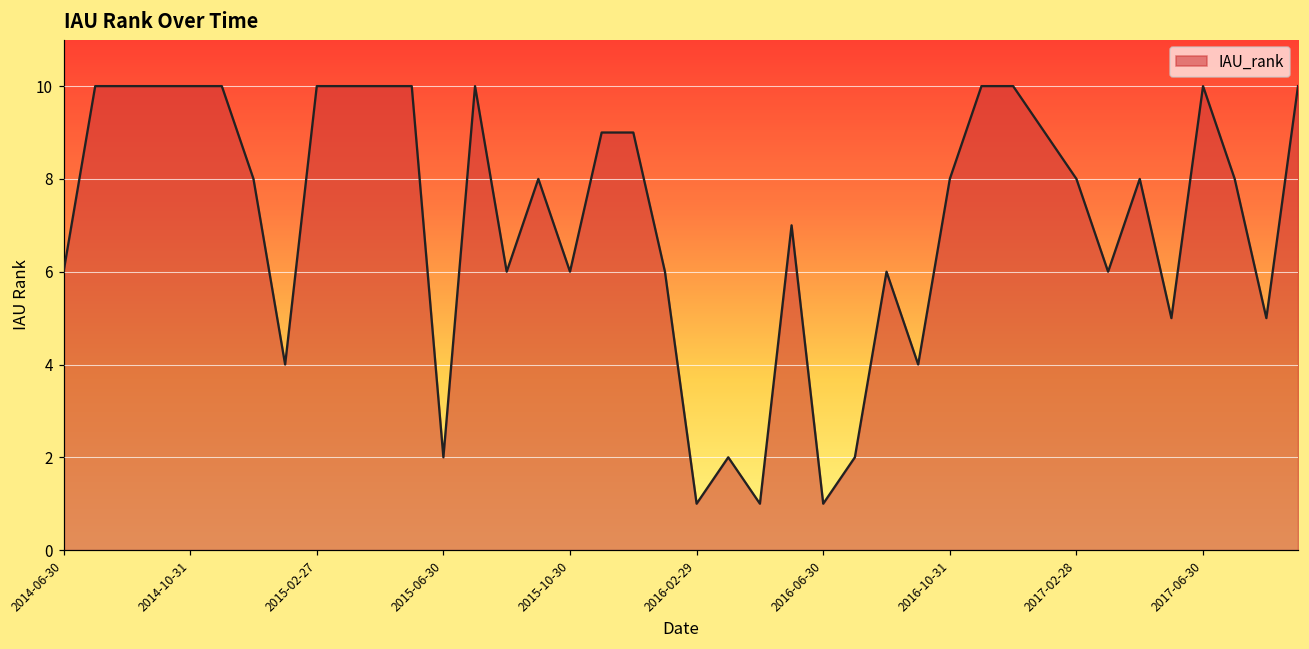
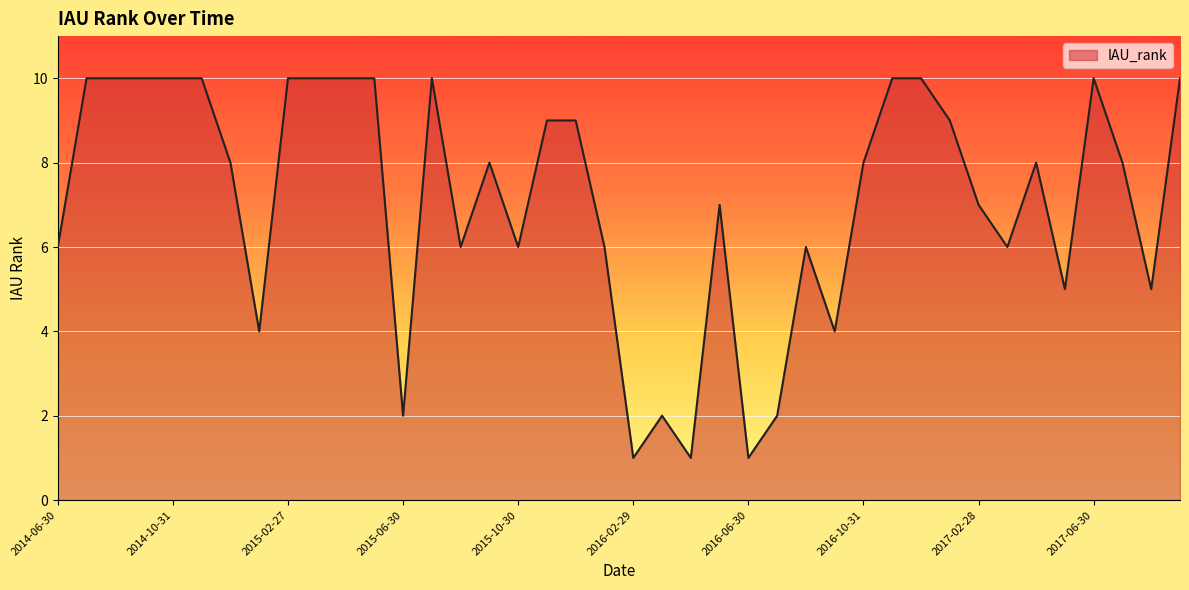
2017-02-28: 8 -> 7
